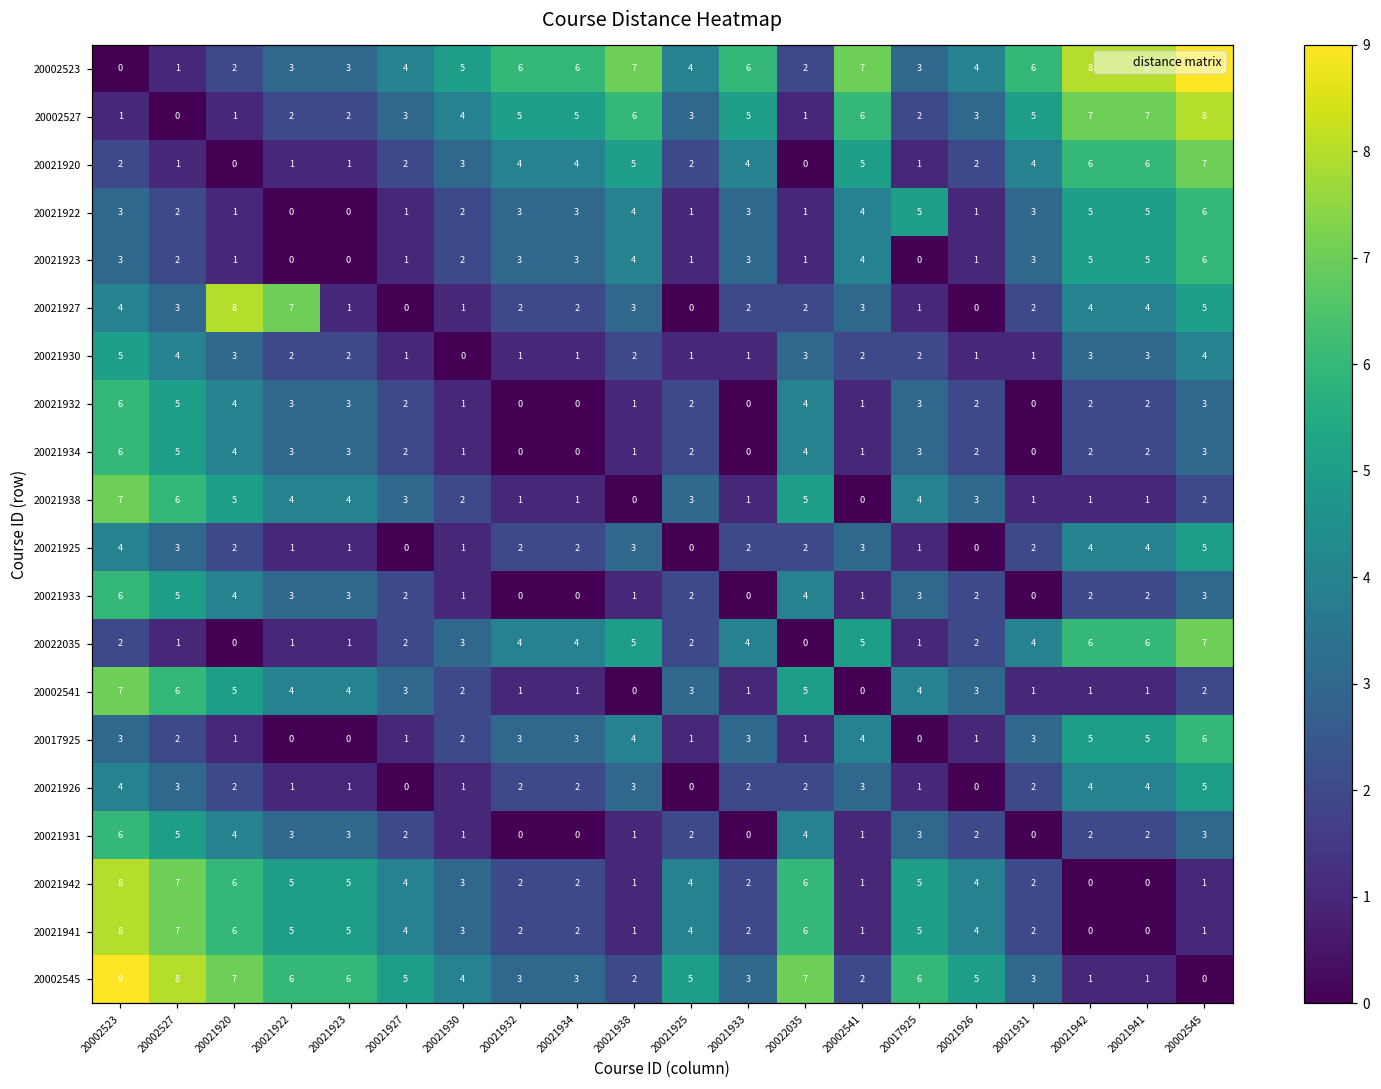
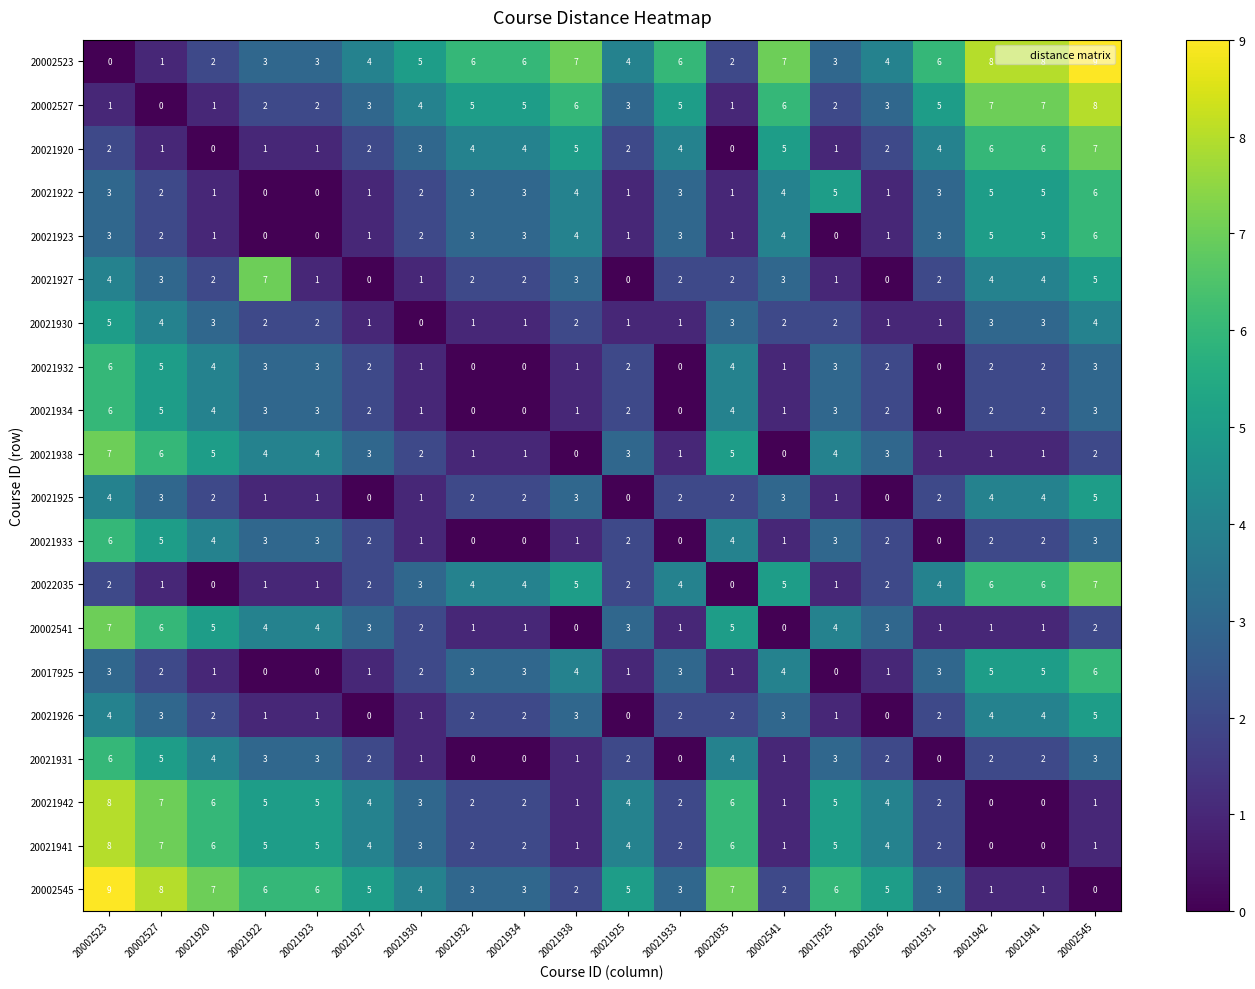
20021927, 20021920: 8 -> 2
